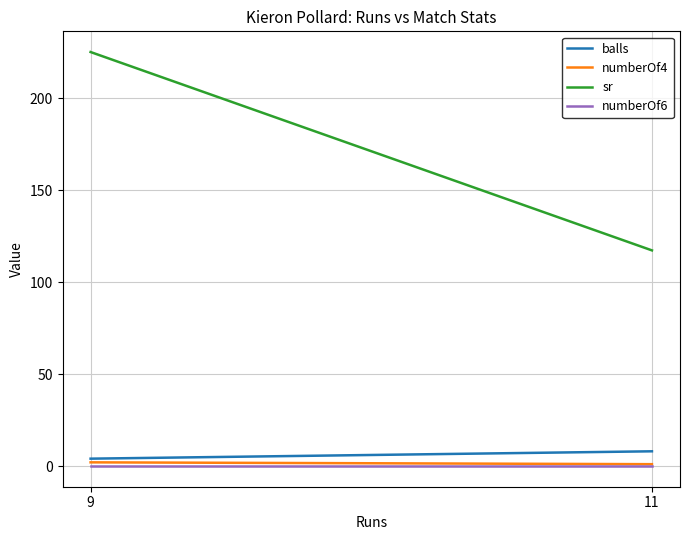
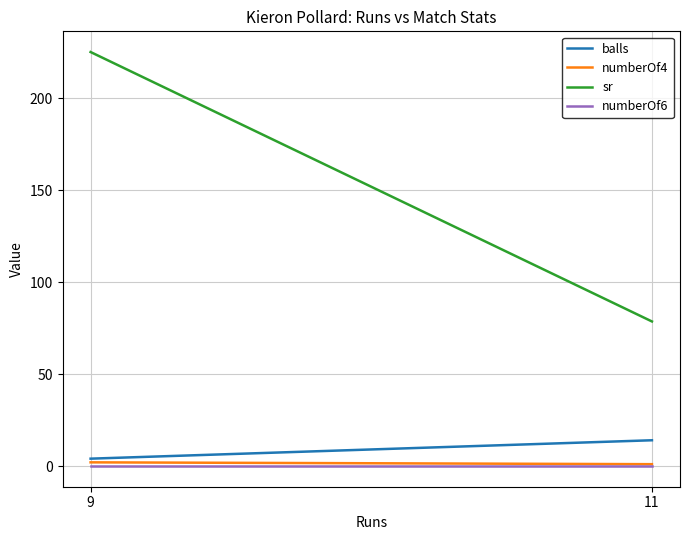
balls, 11: 8 -> 14
sr, 11: 117 -> 79
